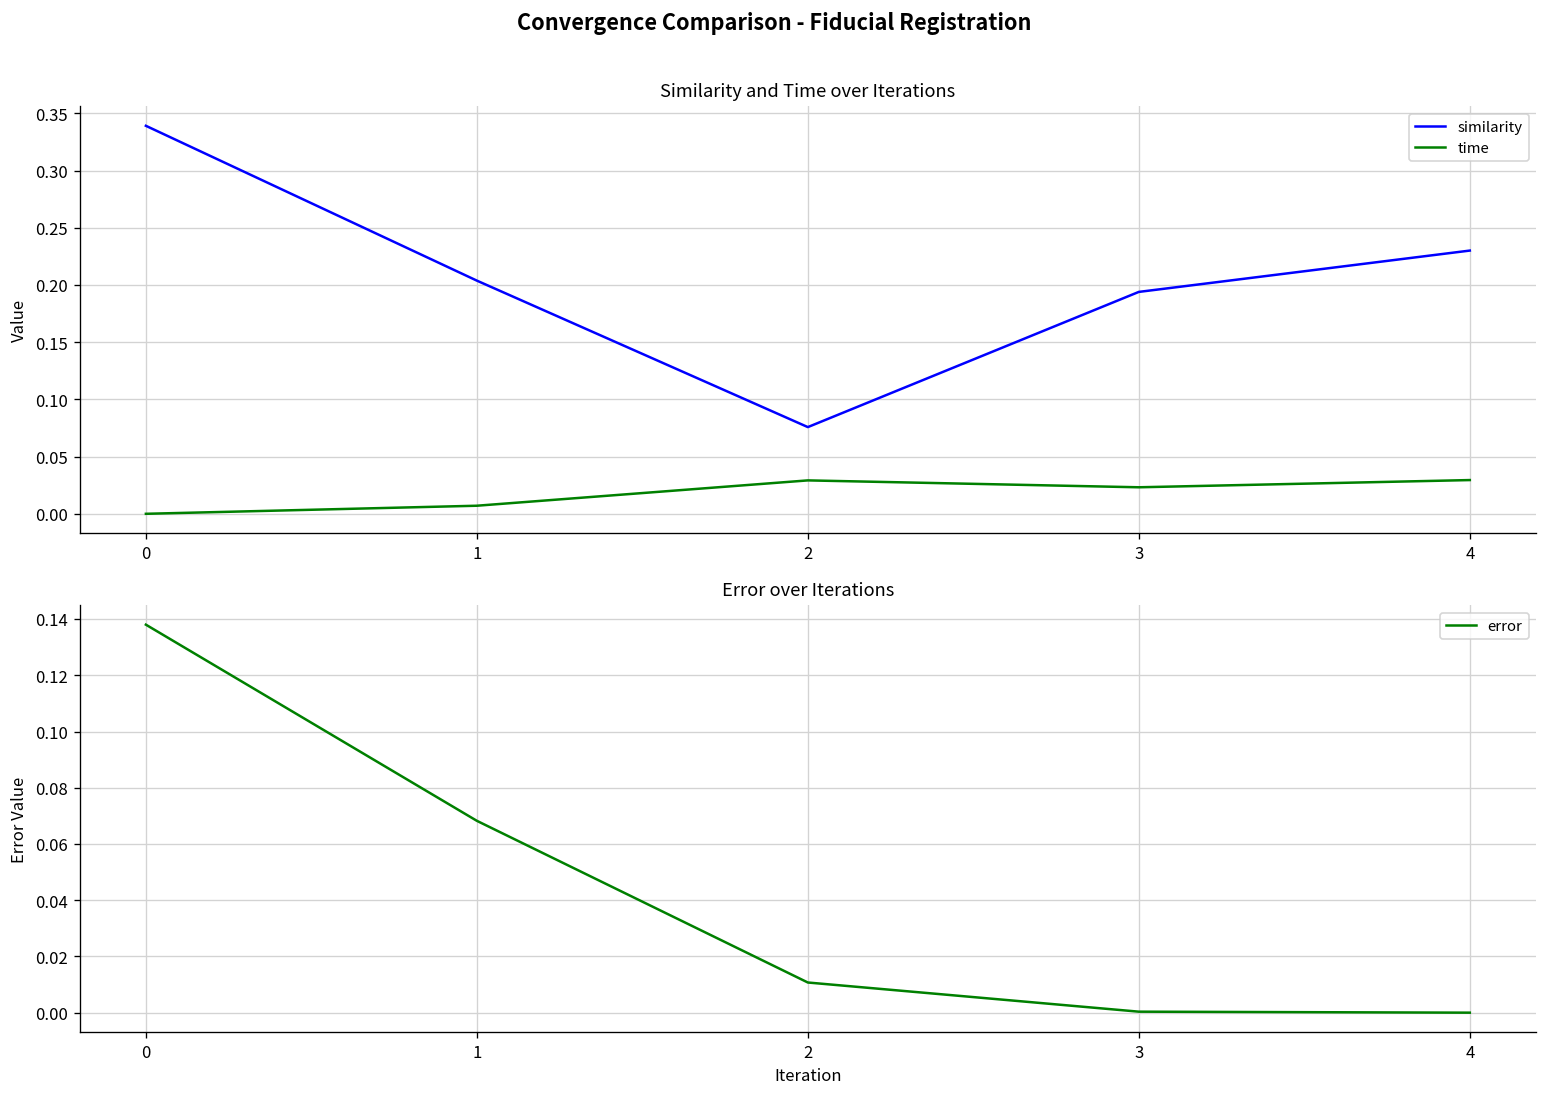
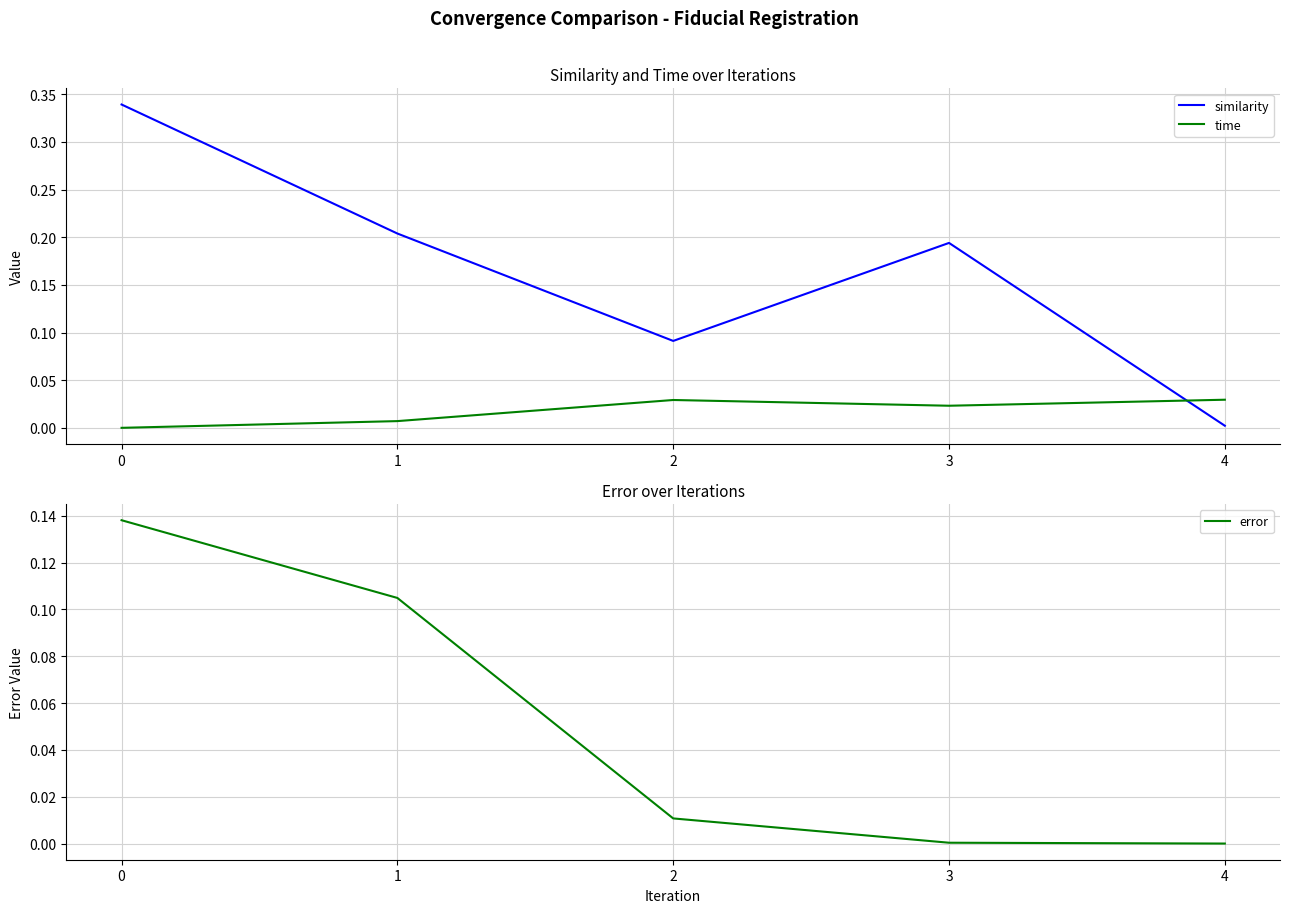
Similarity and Time over Iterations, similarity, 2: 0.08 -> 0.09
Similarity and Time over Iterations, similarity, 4: 0.23 -> 0.00
Error over Iterations, 1: 0.068 -> 0.105
